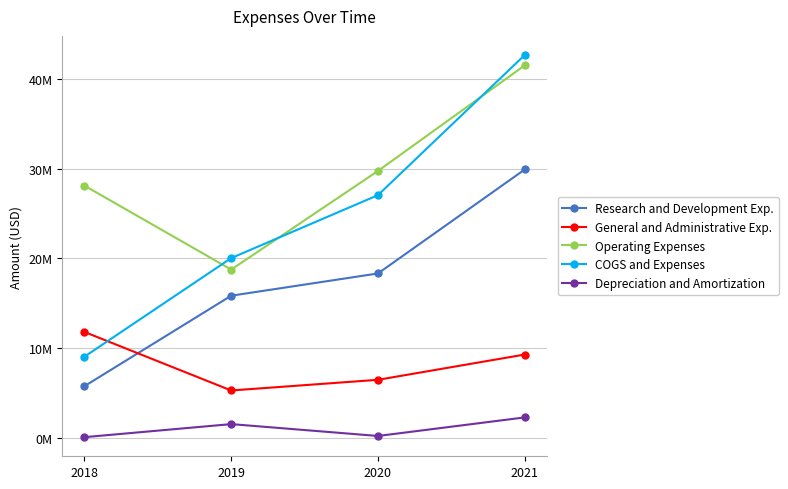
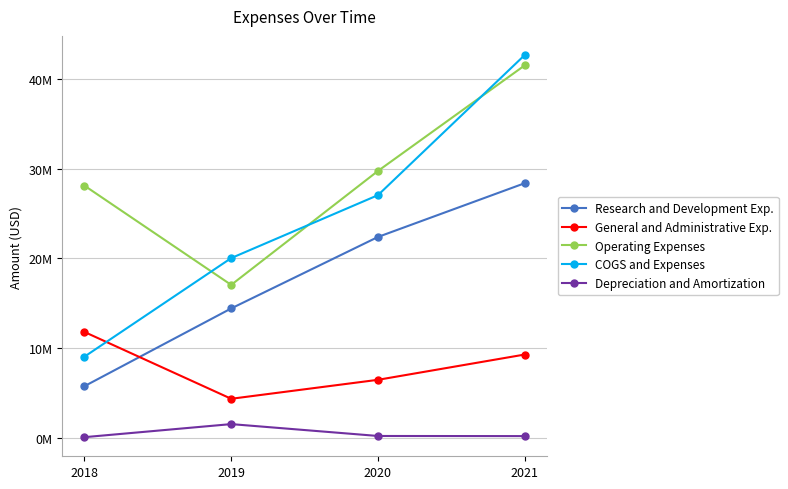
Research and Development Exp., 2019: 16000000 -> 14000000
General and Administrative Exp., 2019: 5000000 -> 4000000
Operating Expenses, 2019: 19000000 -> 17000000
Research and Development Exp., 2020: 18000000 -> 22000000
Research and Development Exp., 2021: 30000000 -> 28000000
Depreciation and Amortization, 2021: 2000000 -> 0
